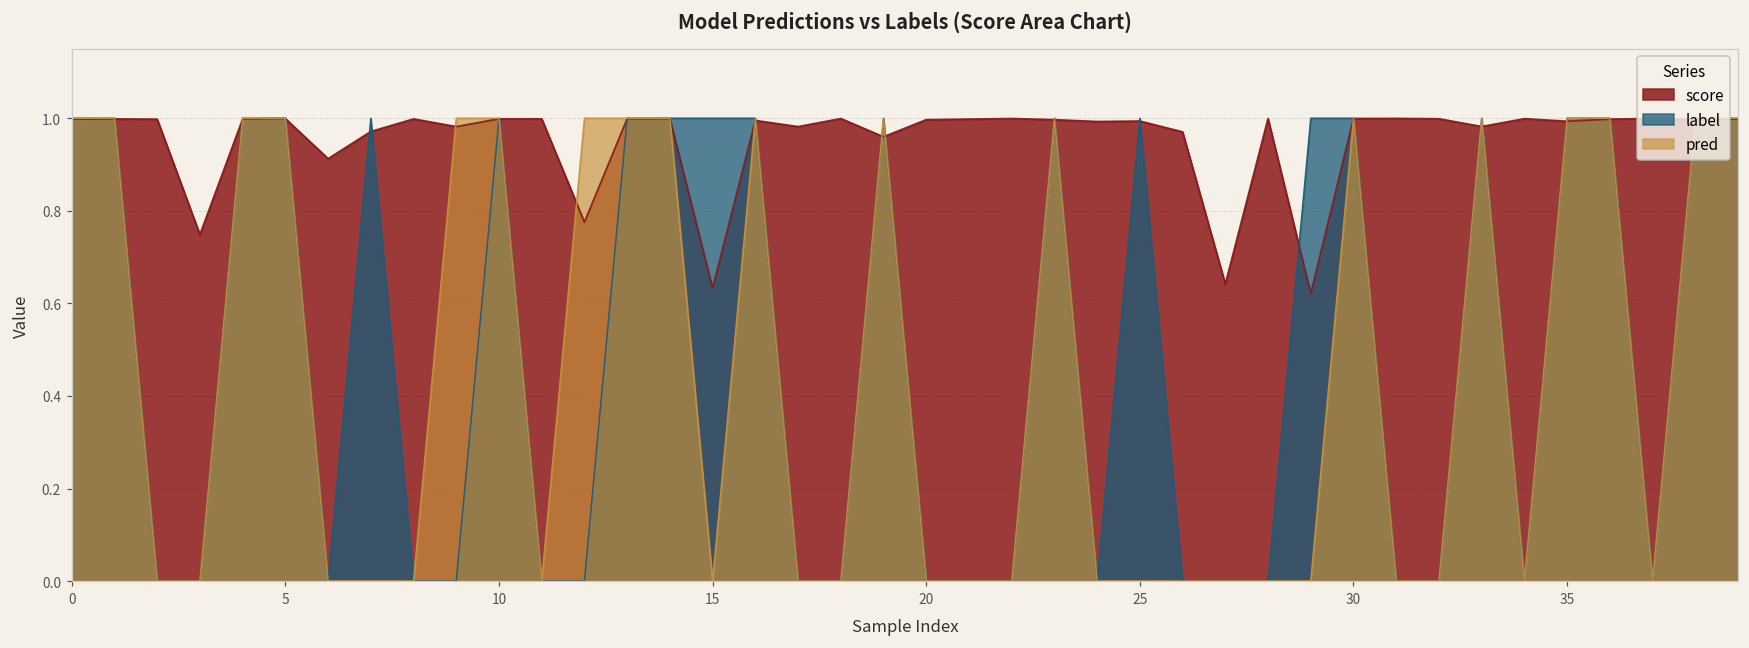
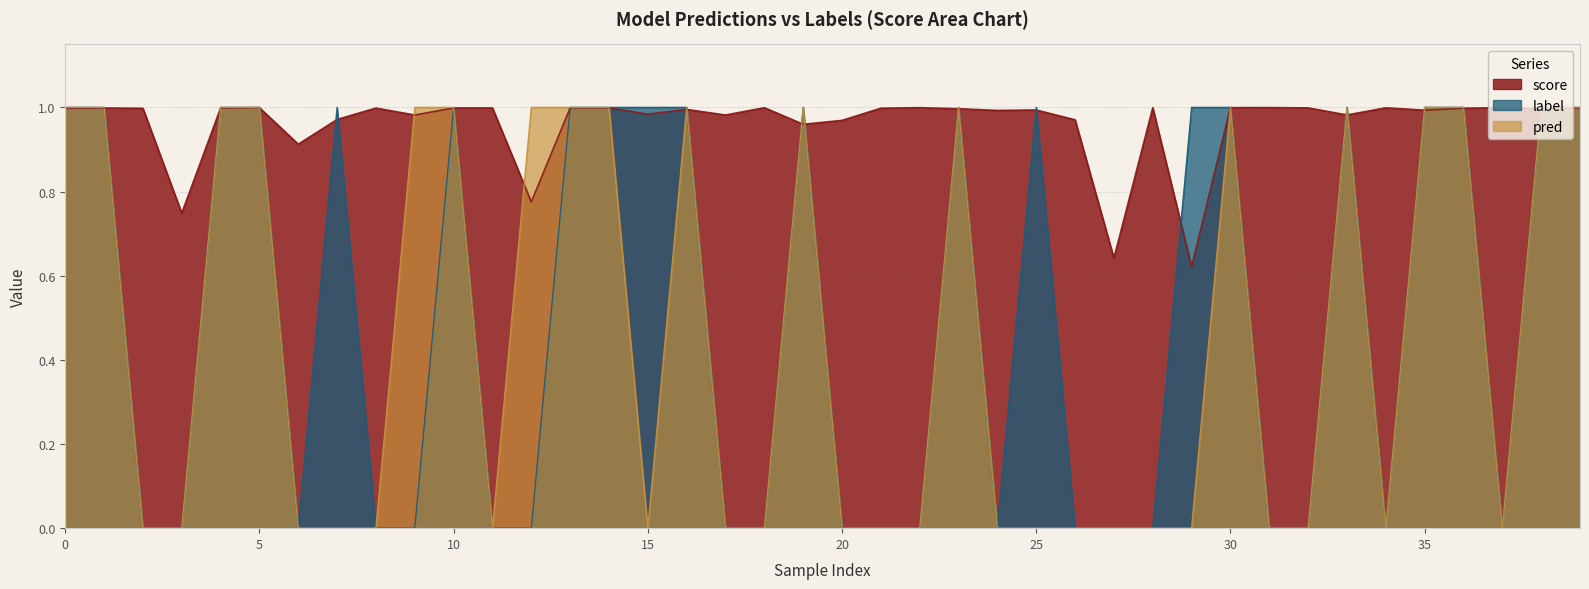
score, 15: 0.63 -> 0.98
score, 20: 1.00 -> 0.97
